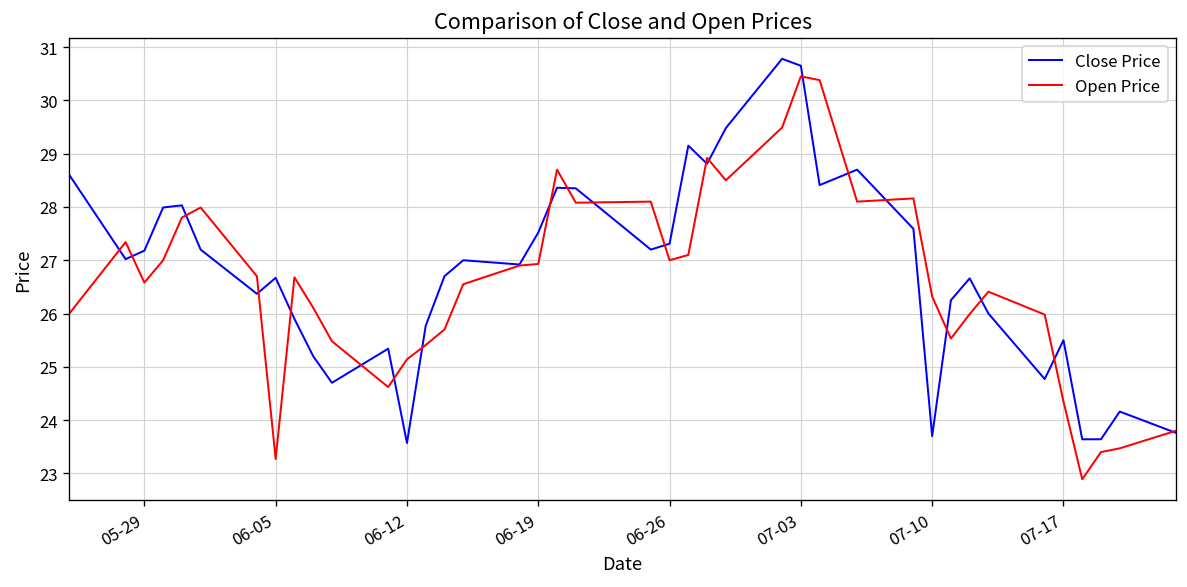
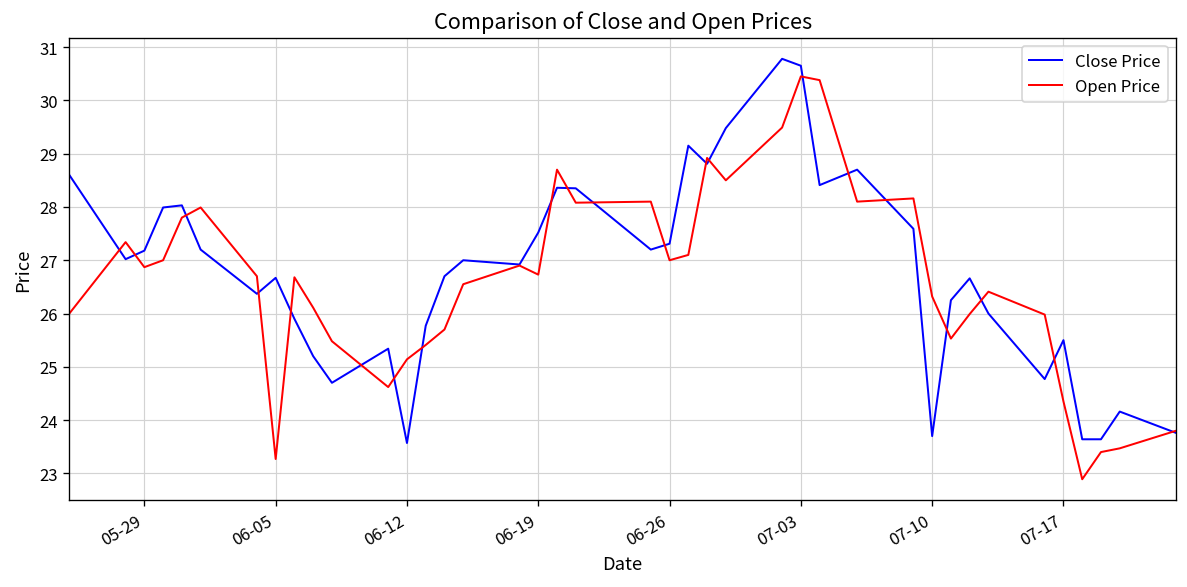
Open Price, 05-29: 26.6 -> 26.9
Open Price, 06-19: 26.9 -> 26.7
